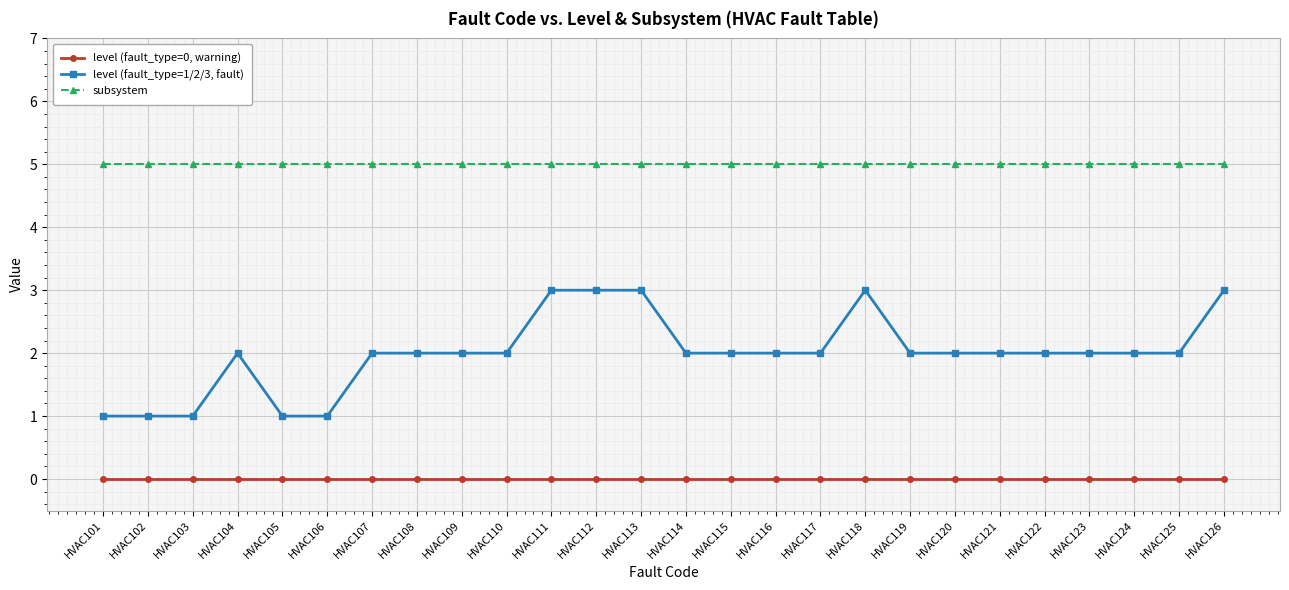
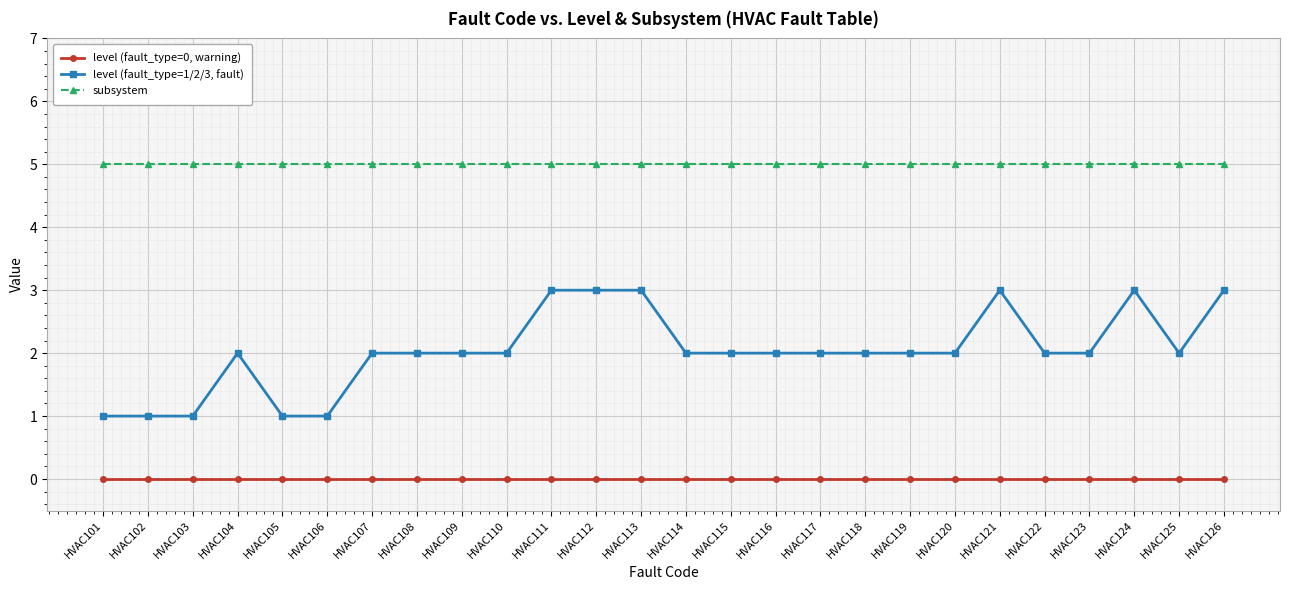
level (fault_type=1/2/3, fault), HVAC118: 3 -> 2
level (fault_type=1/2/3, fault), HVAC121: 2 -> 3
level (fault_type=1/2/3, fault), HVAC124: 2 -> 3
